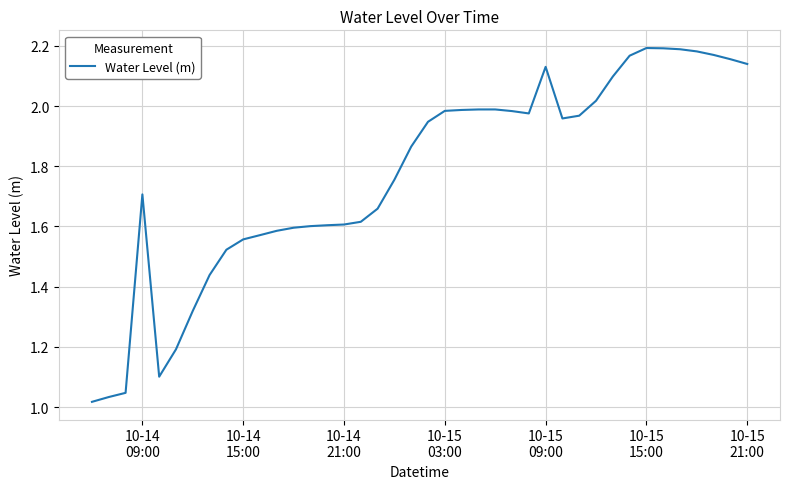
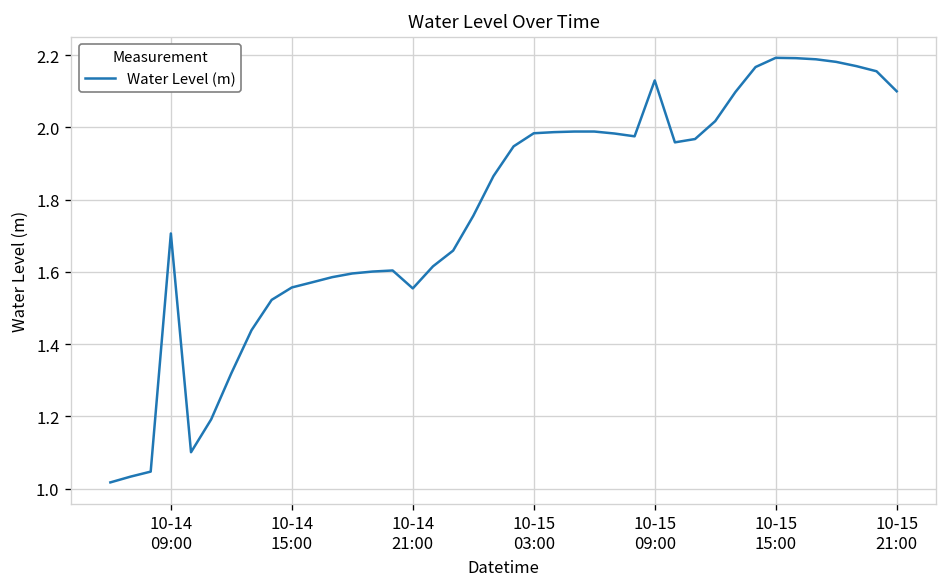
10-14 21:00: 1.61 -> 1.55
10-15 21:00: 2.14 -> 2.10
